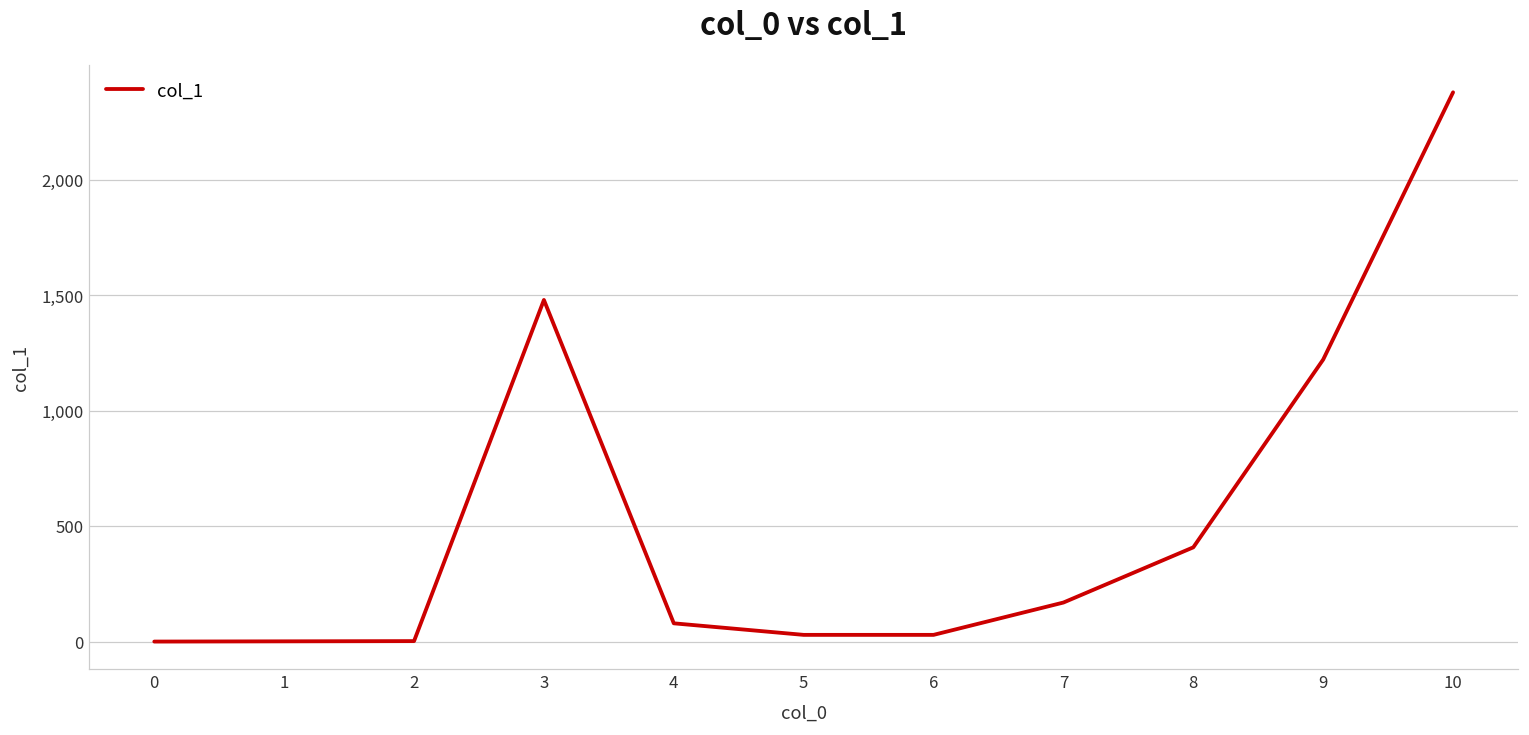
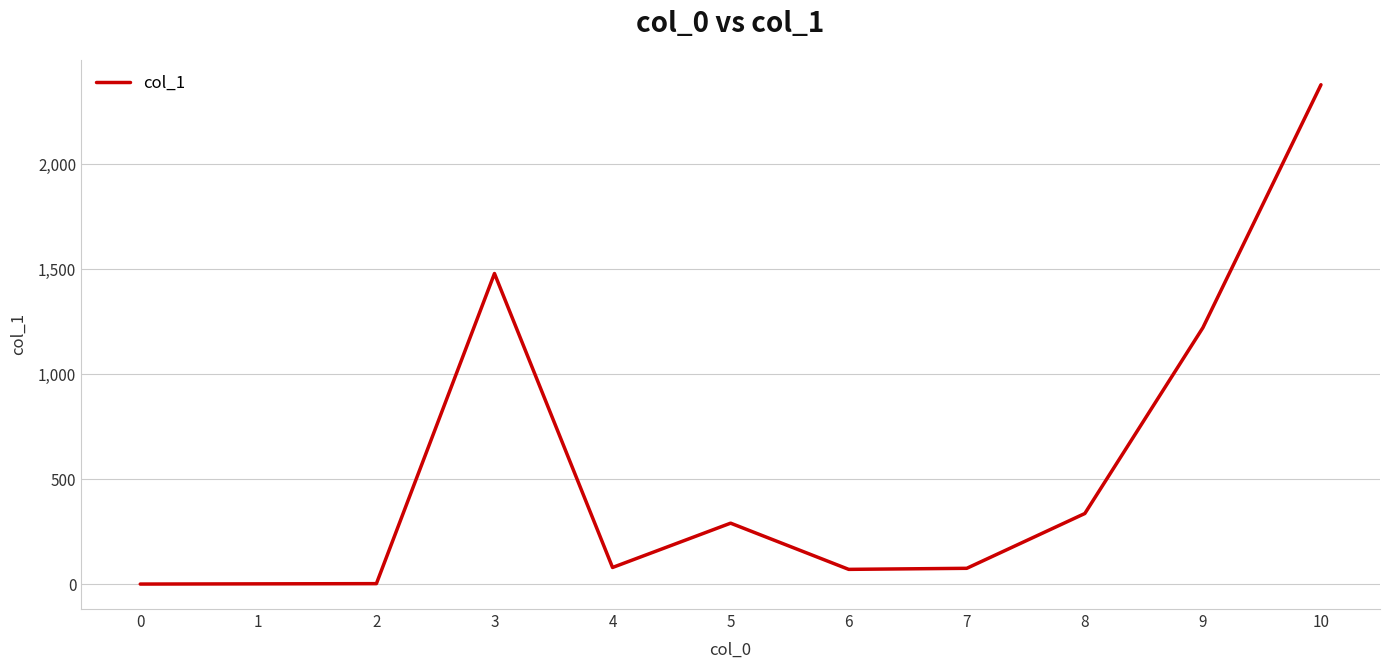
5: 30 -> 290
6: 30 -> 70
7: 170 -> 80
8: 410 -> 340
